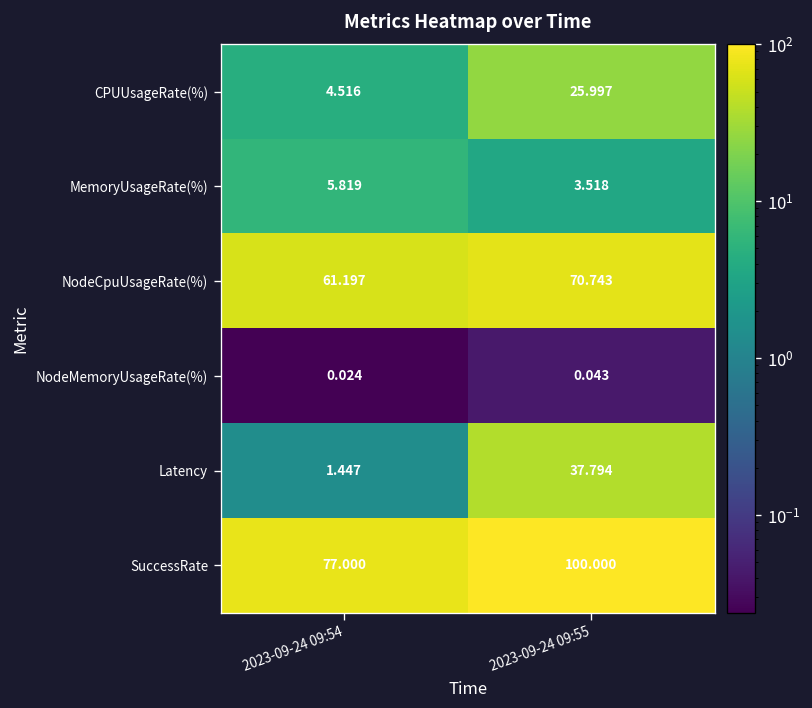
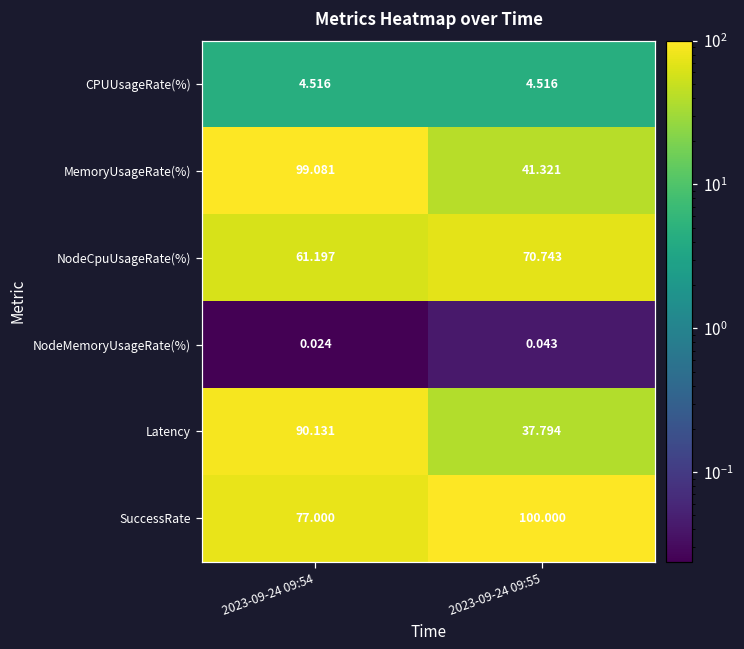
CPUUsageRate(%), 2023-09-24 09:55: 25.997 -> 4.516
MemoryUsageRate(%), 2023-09-24 09:54: 5.819 -> 99.081
MemoryUsageRate(%), 2023-09-24 09:55: 3.518 -> 41.321
Latency, 2023-09-24 09:54: 1.447 -> 90.131
